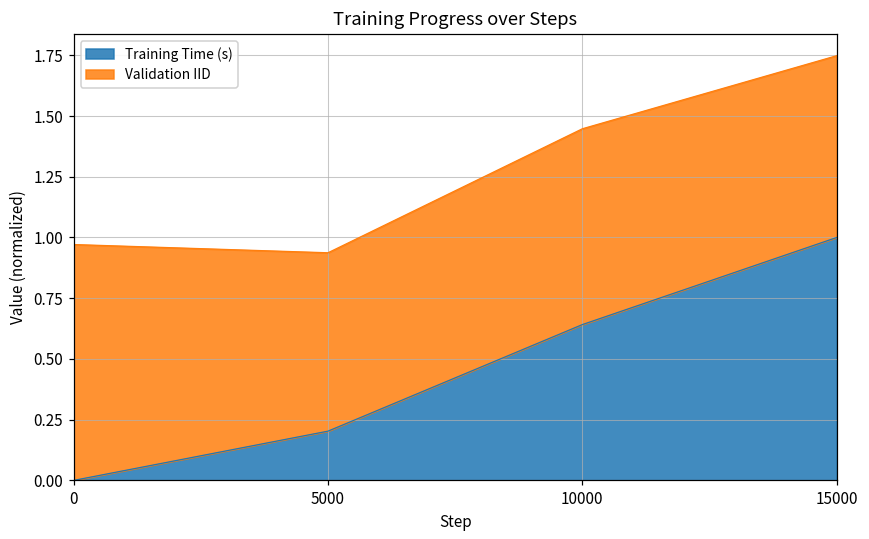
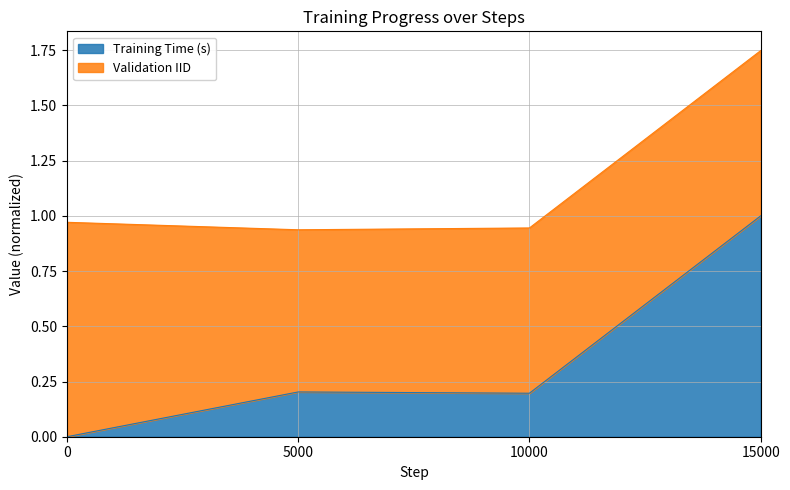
Training Time (s), 10000: 0.64 -> 0.20
Validation IID, 10000: 0.81 -> 0.75
